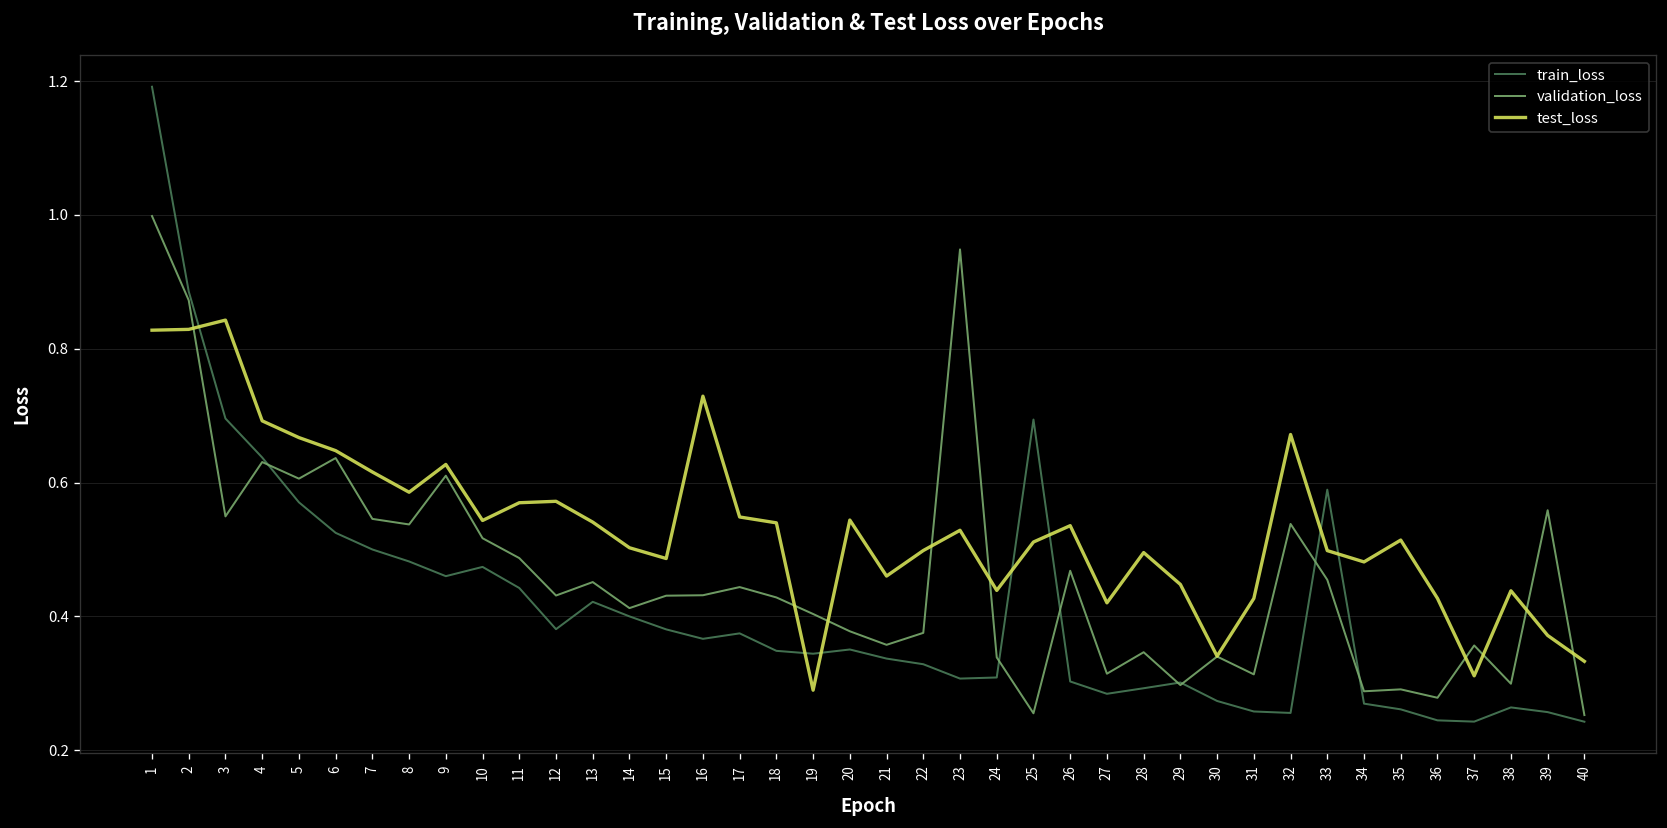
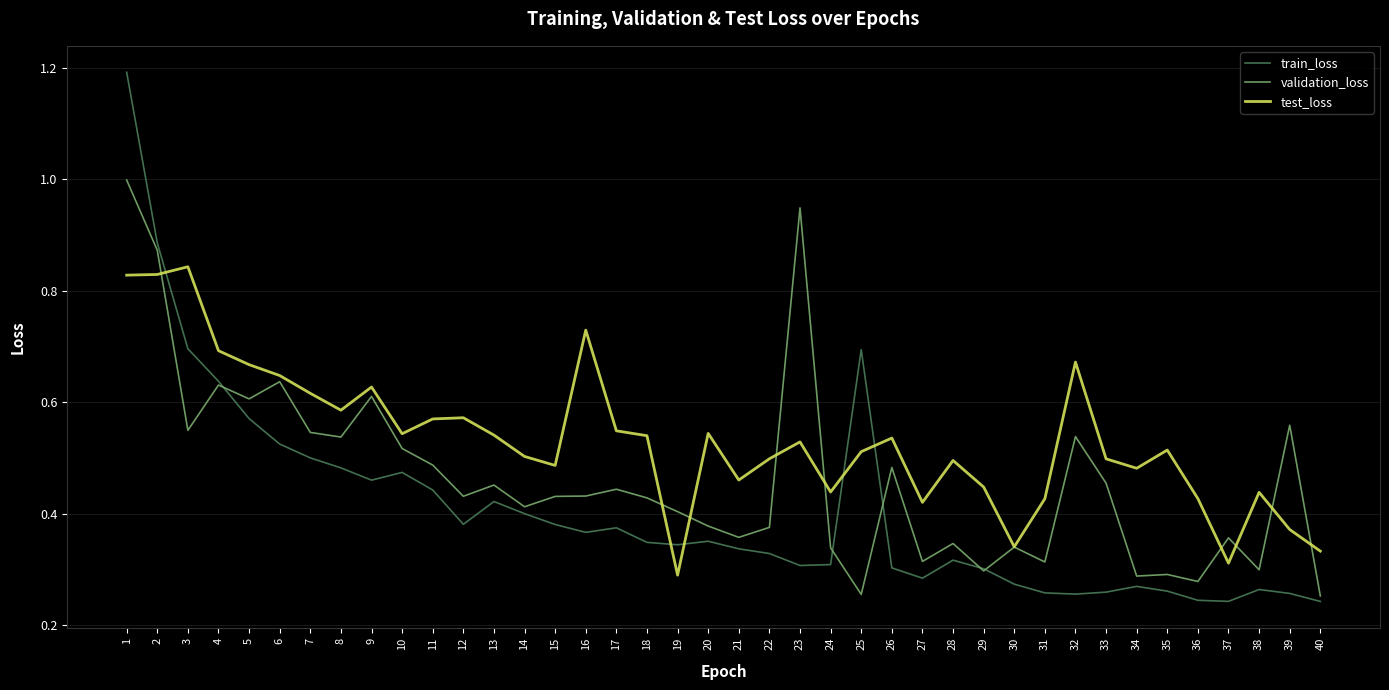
validation_loss, 26: 0.47 -> 0.48
train_loss, 28: 0.29 -> 0.32
train_loss, 33: 0.59 -> 0.26
